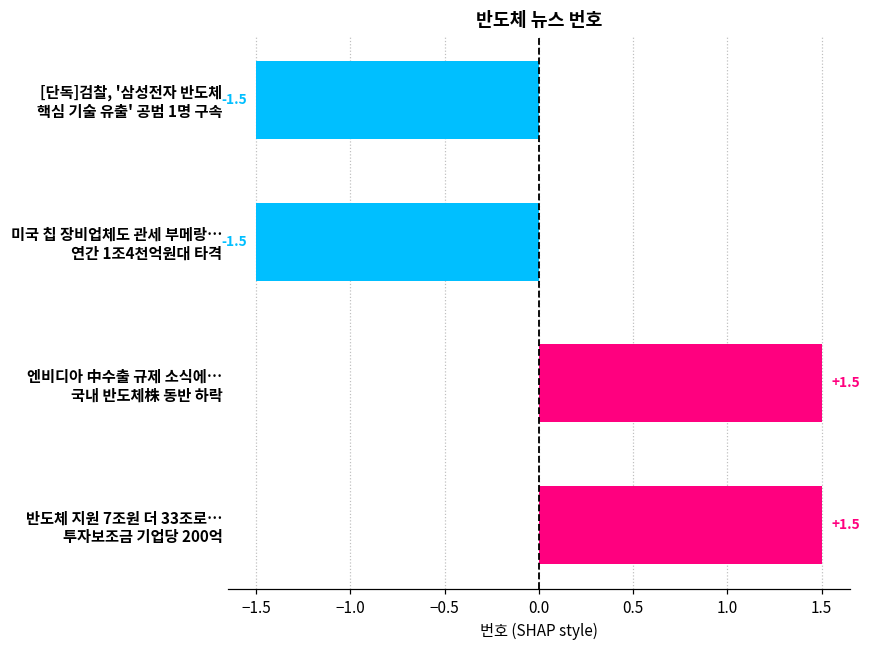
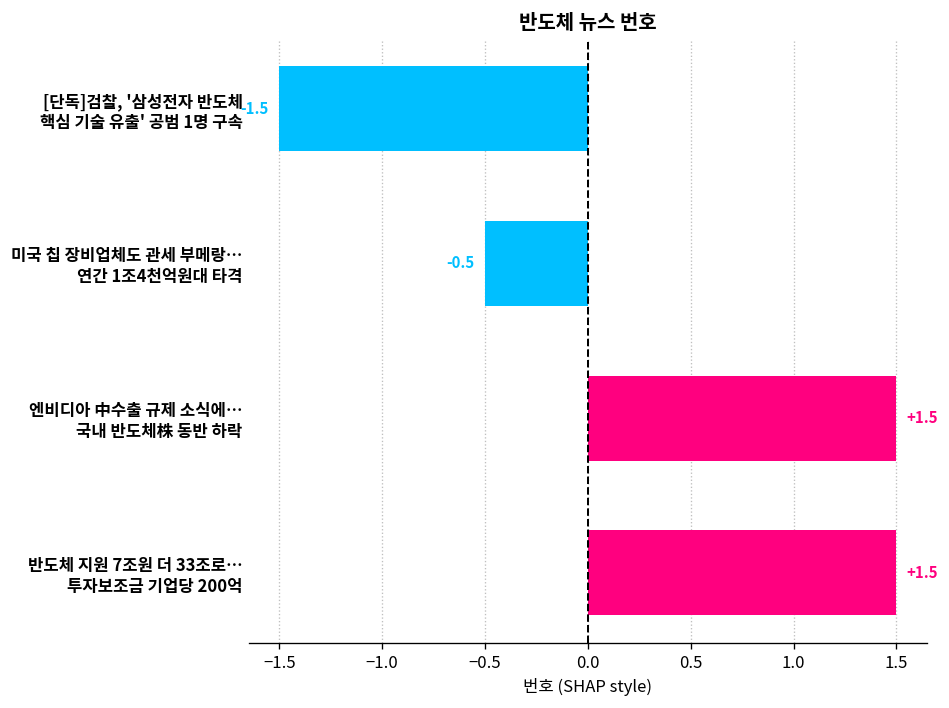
미국 칩 장비업체도 관세 부메랑… 연간 1조4천억원대 타격: -1.5 -> -0.5
